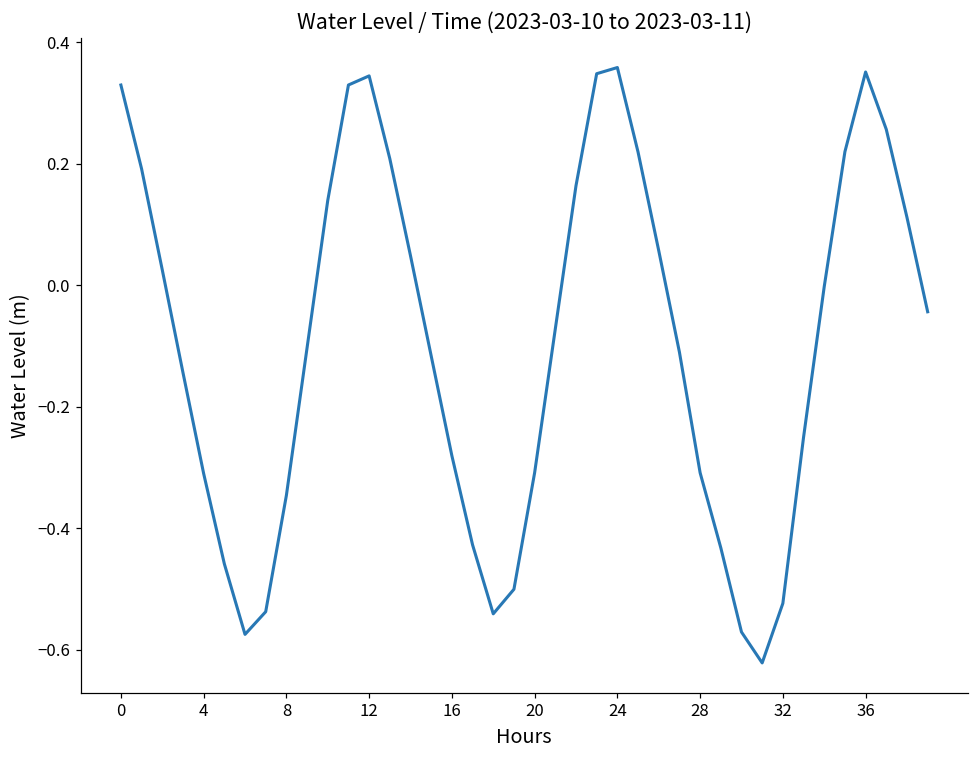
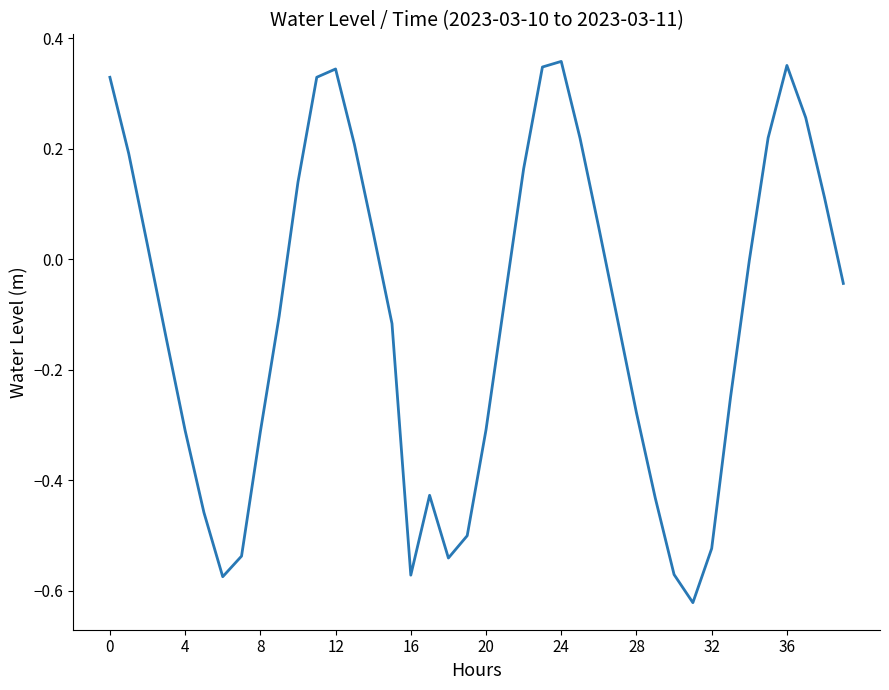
8: -0.35 -> -0.31
16: -0.28 -> -0.57
28: -0.31 -> -0.28
